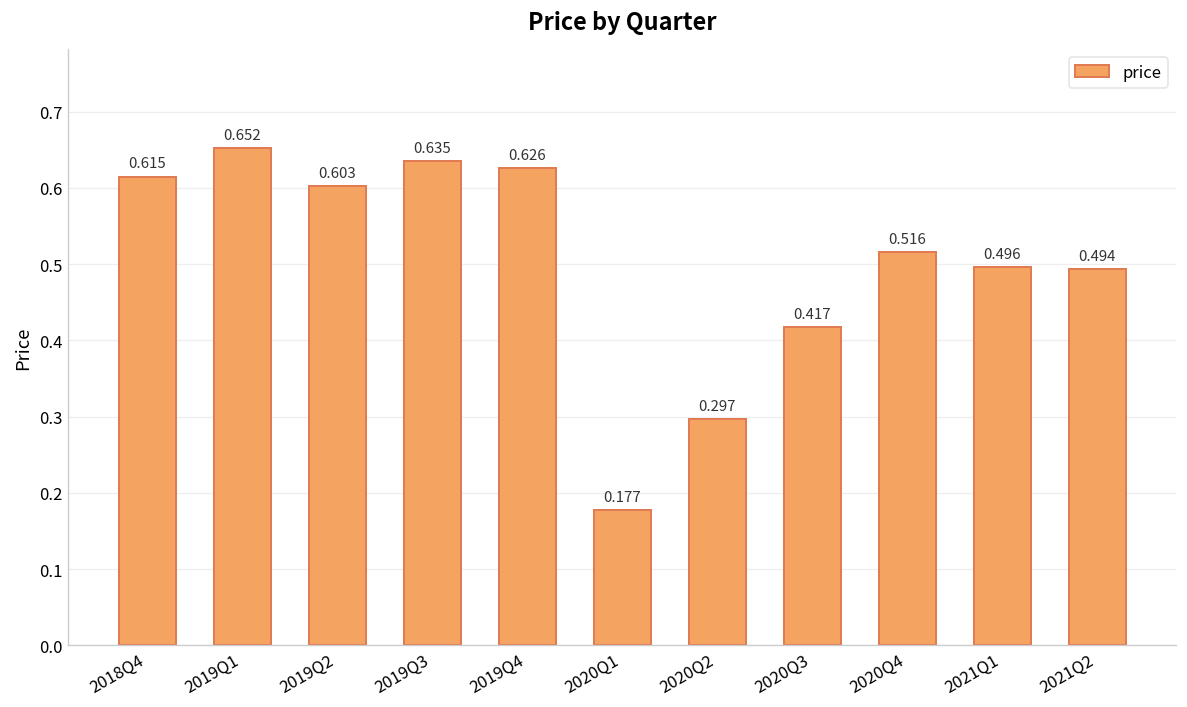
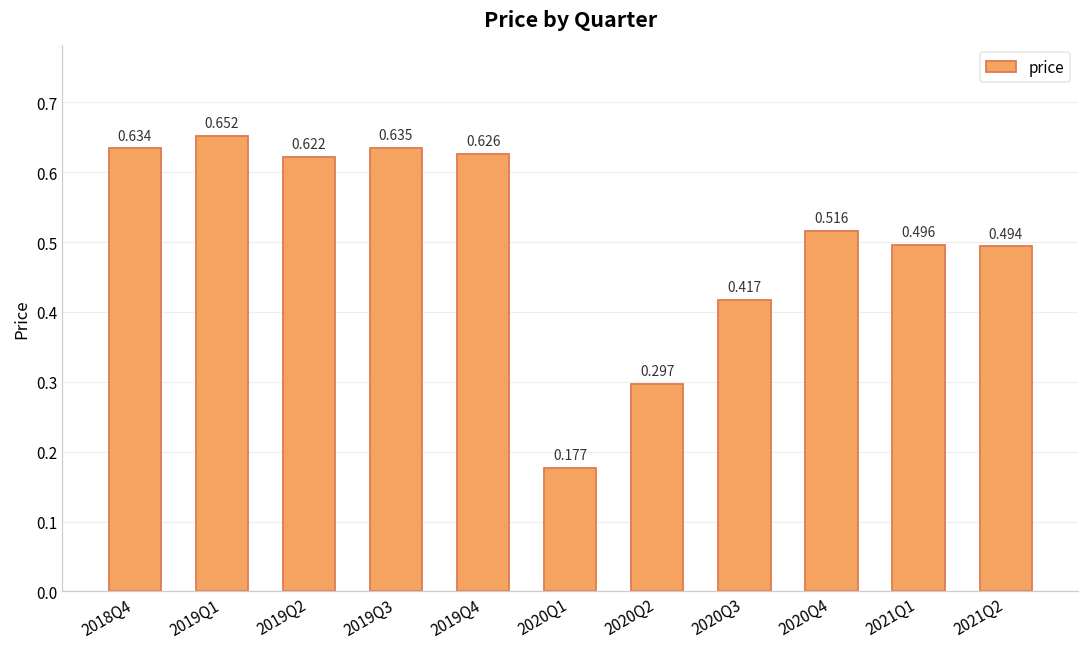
2018Q4: 0.615 -> 0.634
2019Q2: 0.603 -> 0.622
